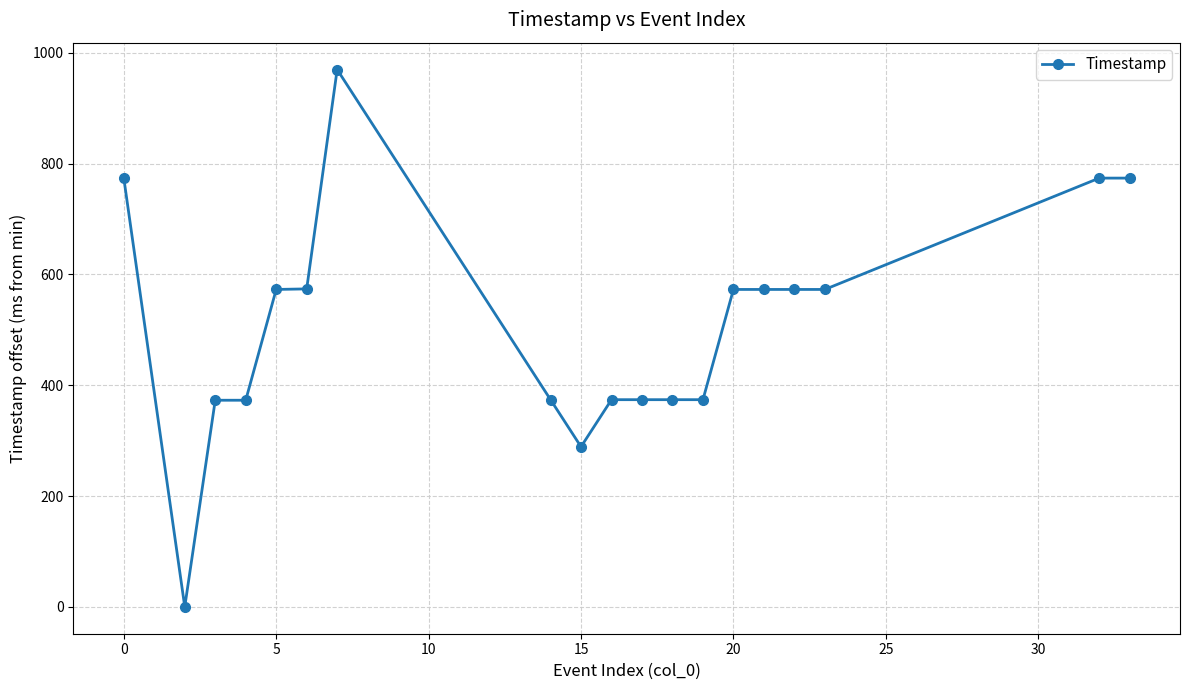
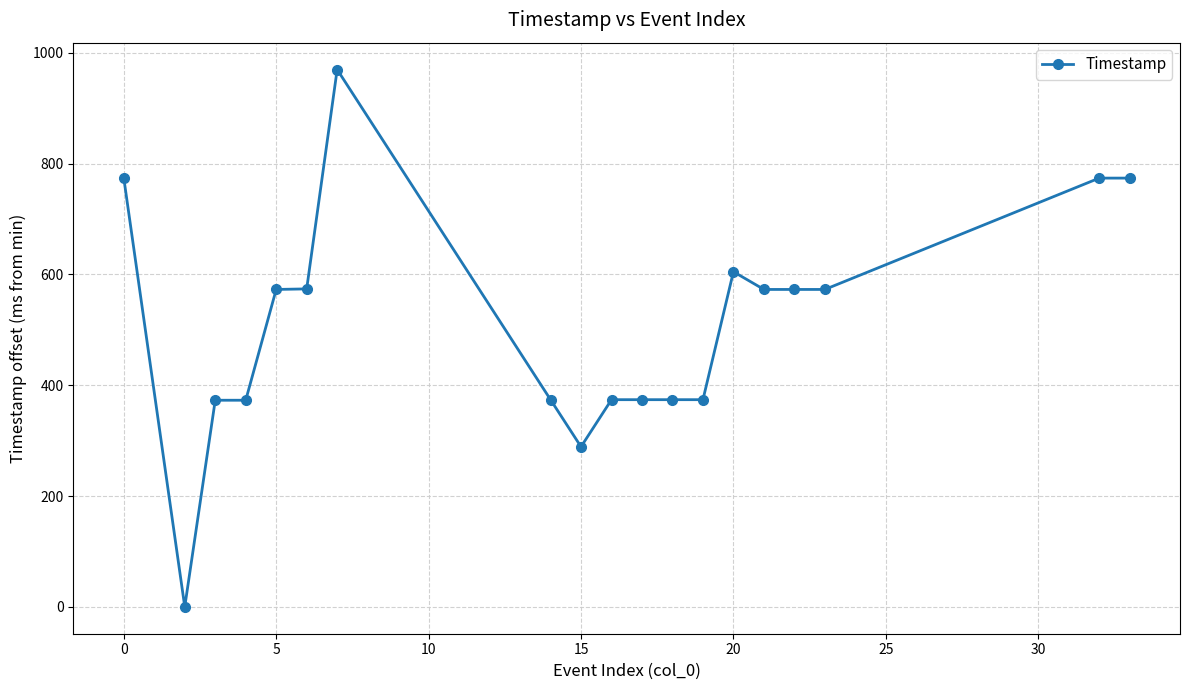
20: 570 -> 610
